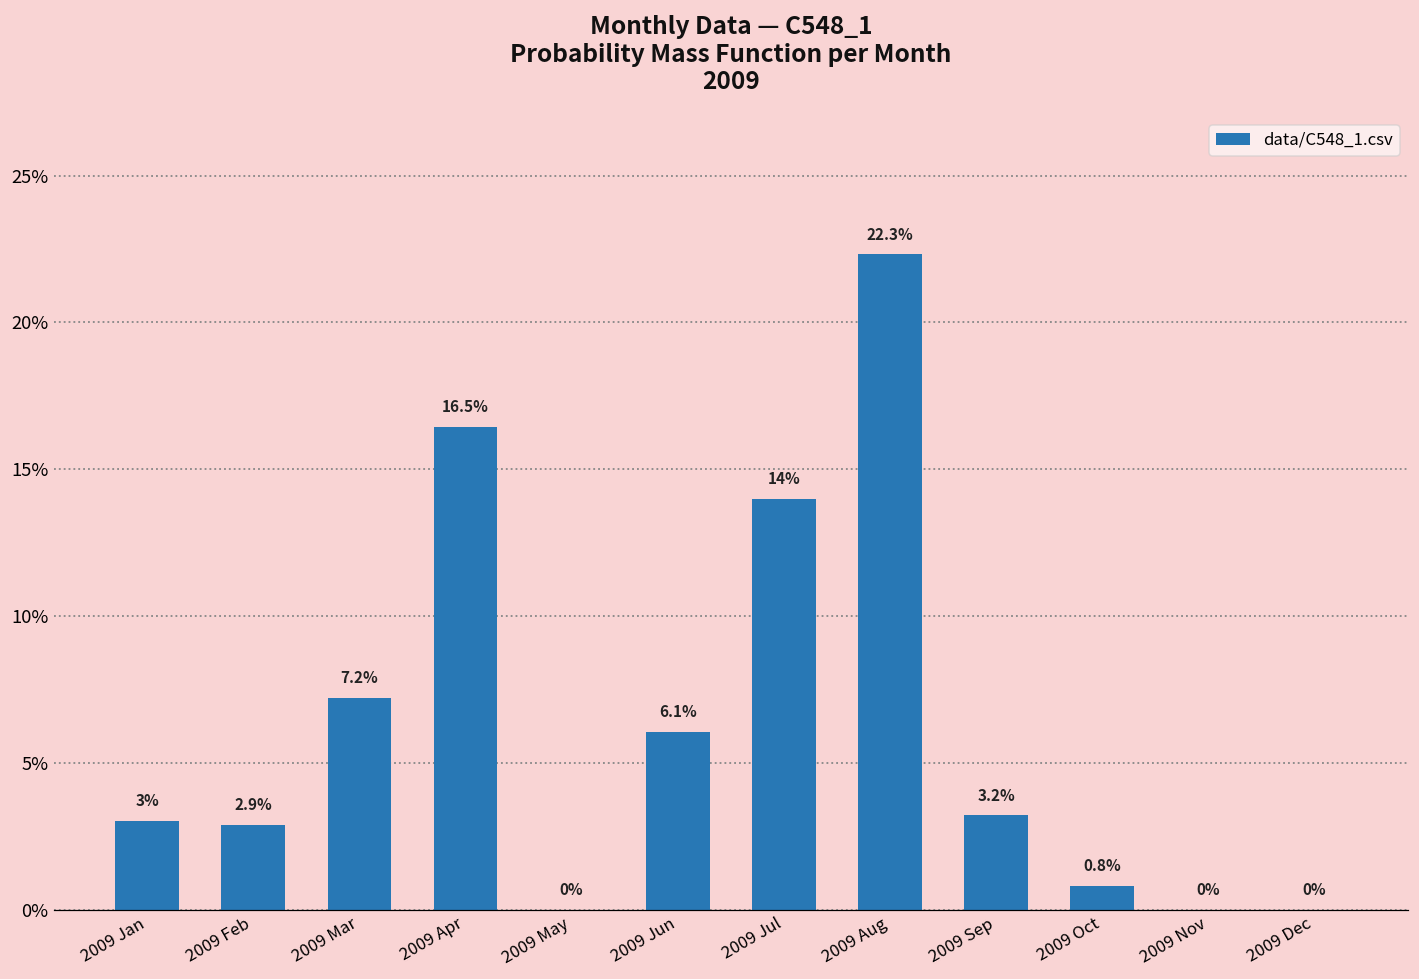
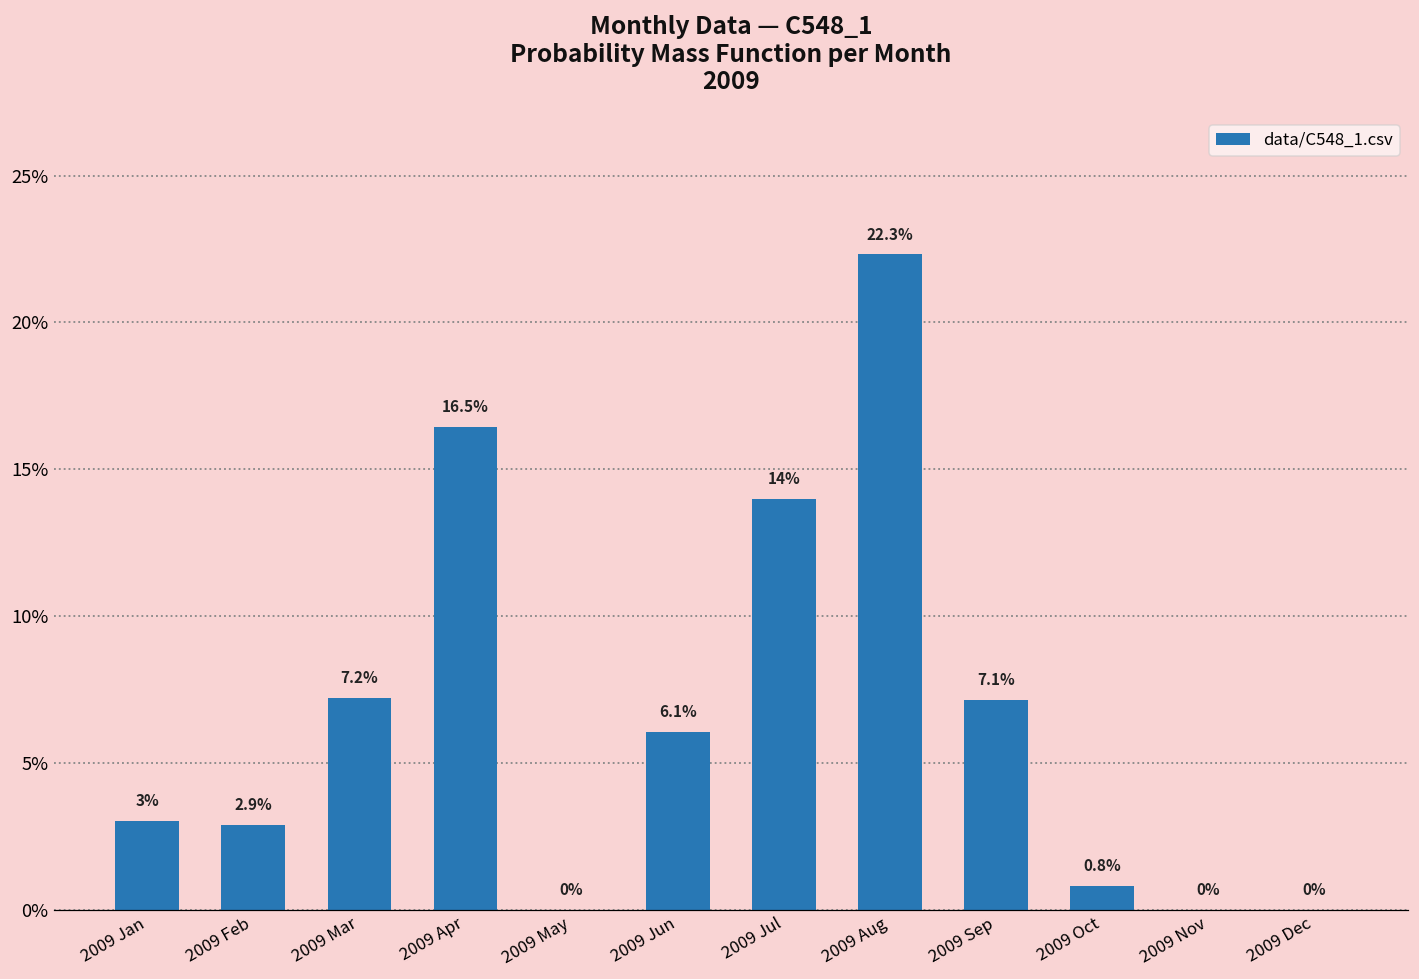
2009 Sep: 3.2% -> 7.1%
